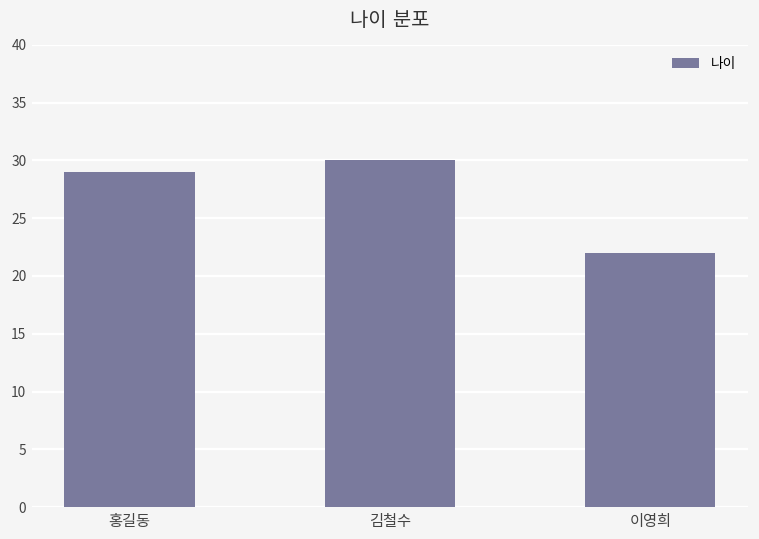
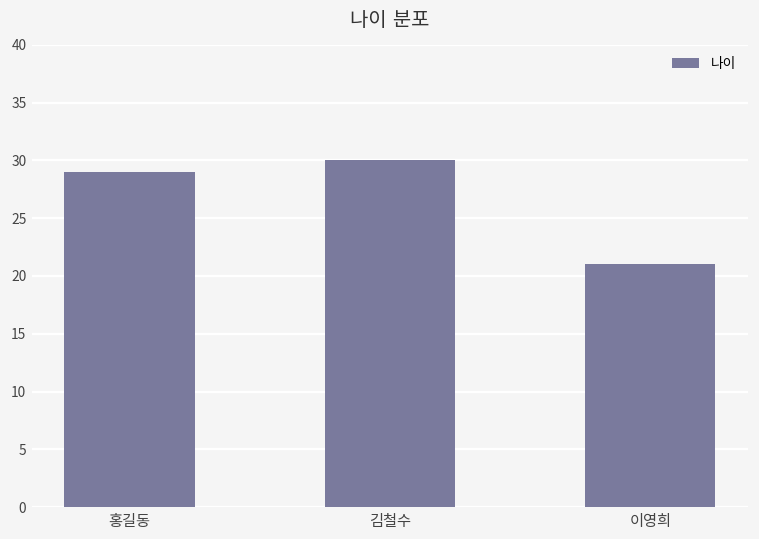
이영희: 22 -> 21
